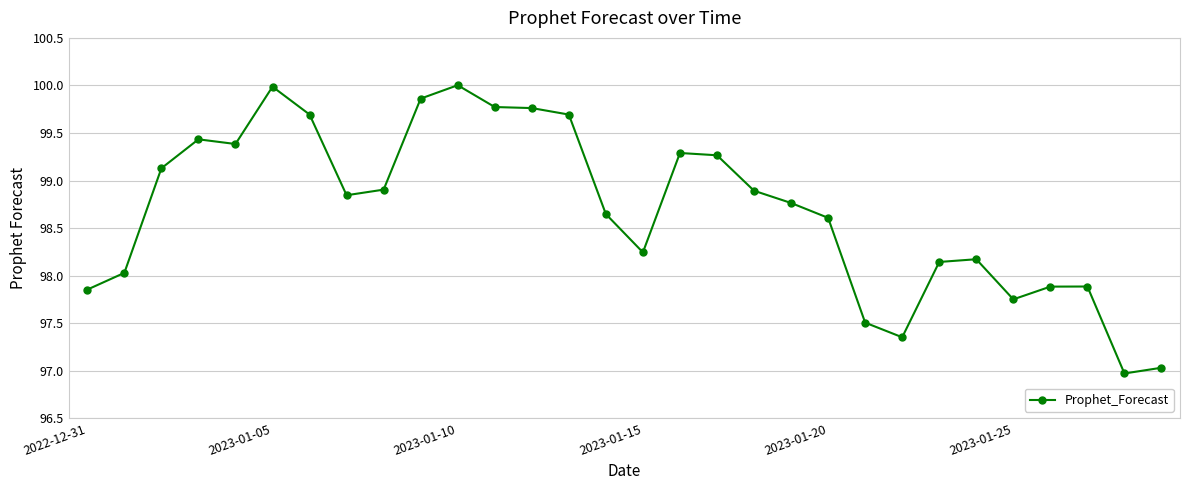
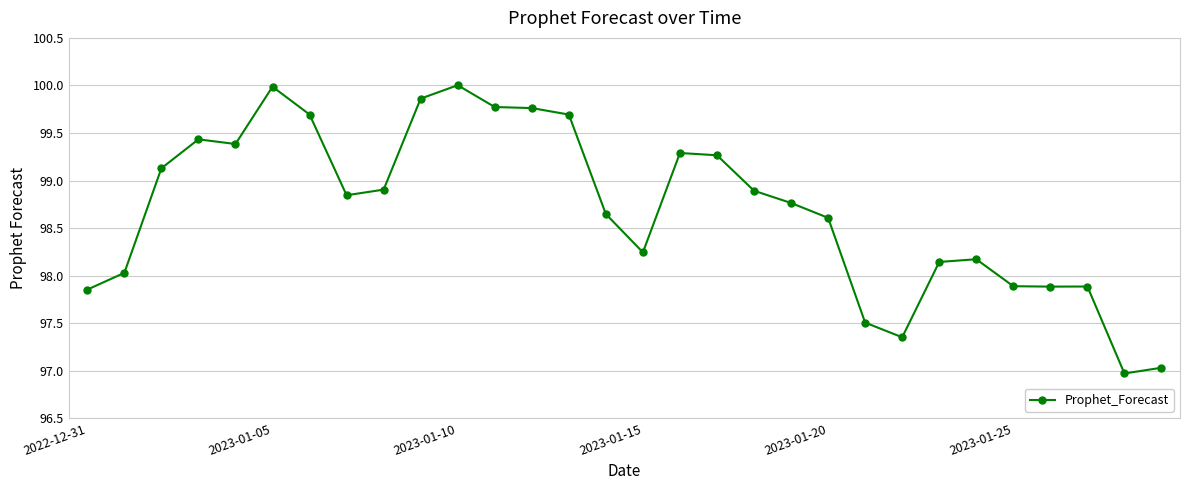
2023-01-25: 97.8 -> 97.9
